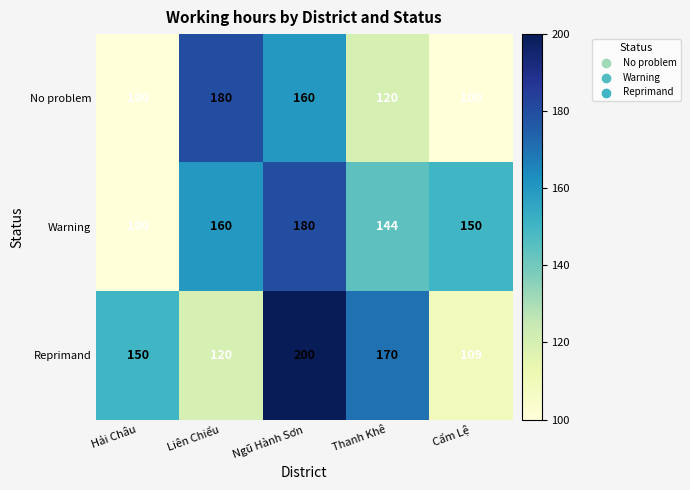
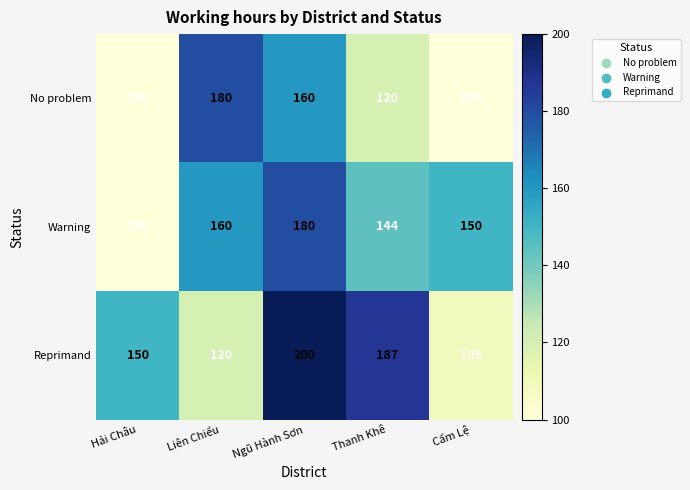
Reprimand, Thanh Khê: 170 -> 187
